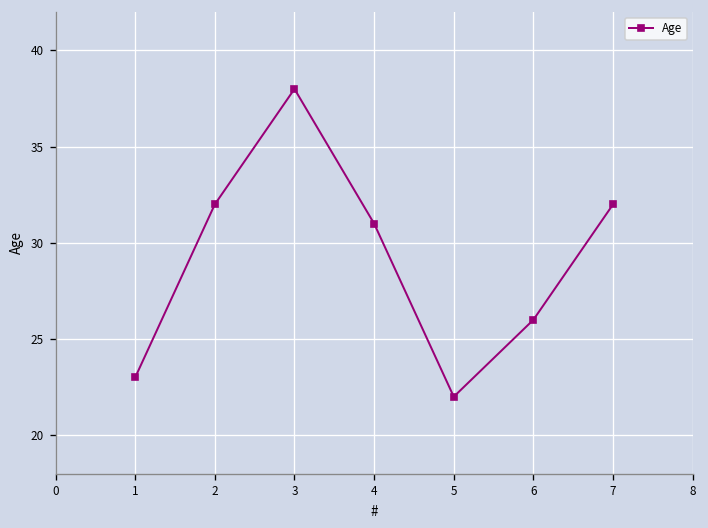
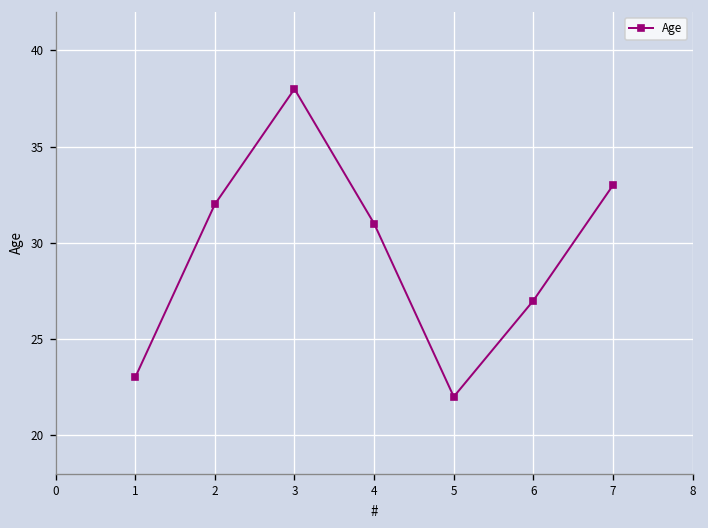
6: 26 -> 27
7: 32 -> 33
